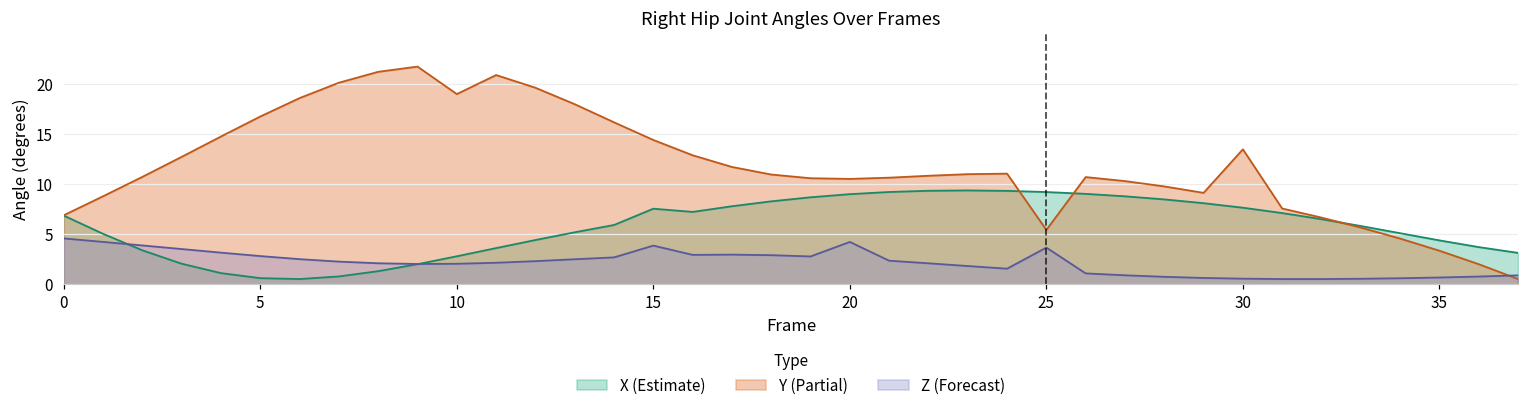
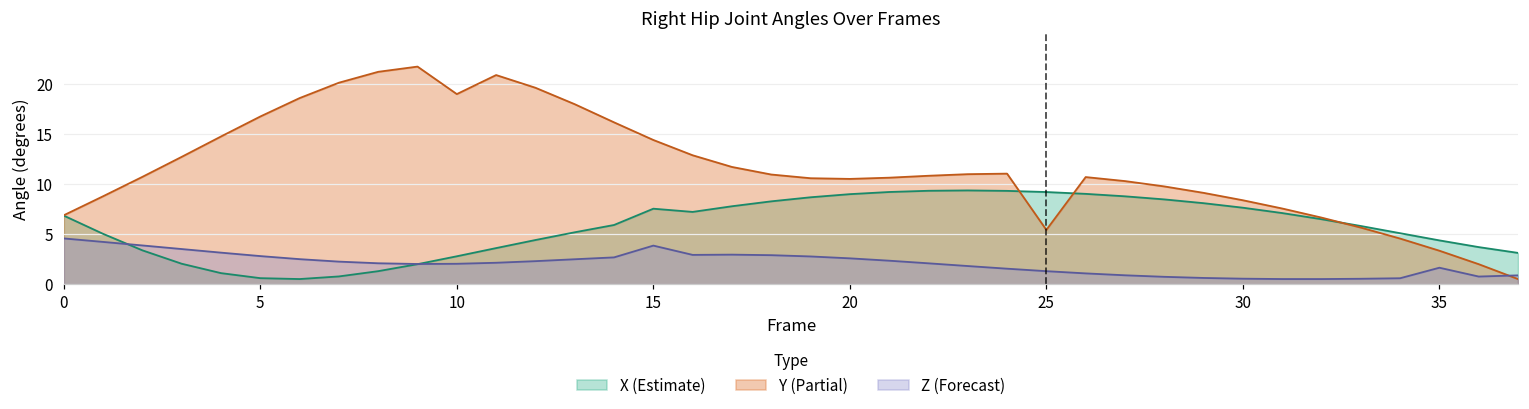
Z (Forecast), 20: 4 -> 3
Z (Forecast), 25: 4 -> 1
Y (Partial), 30: 13 -> 8
Z (Forecast), 35: 1 -> 2
